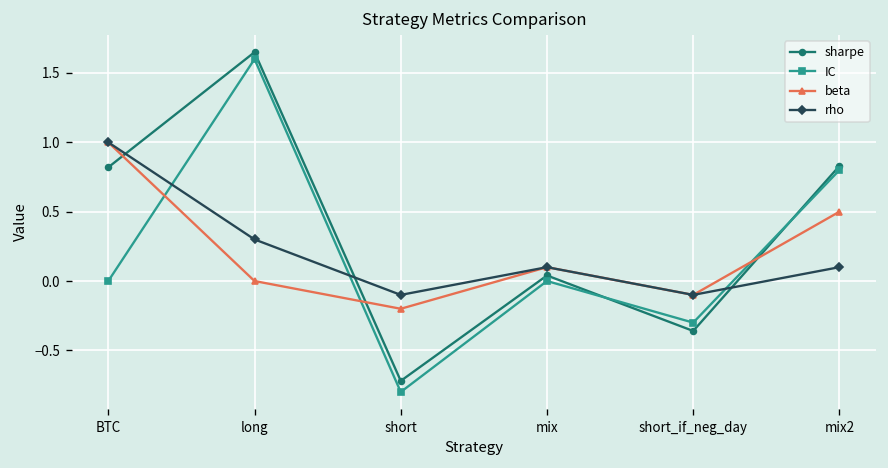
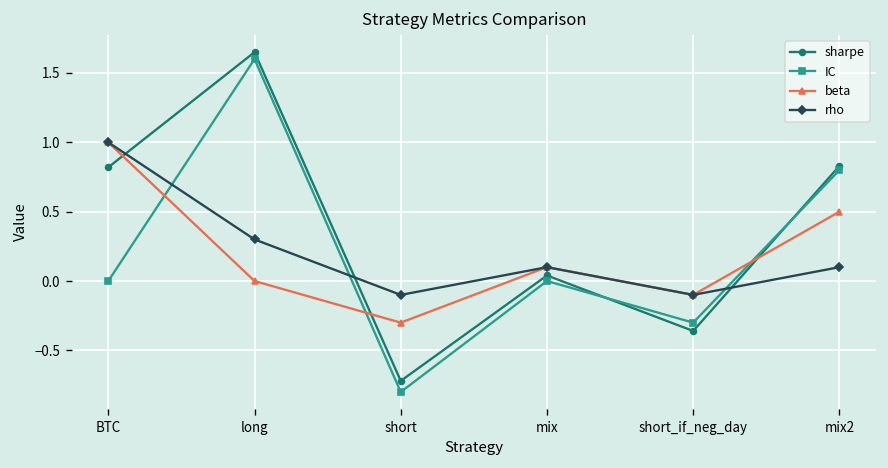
beta, short: -0.2 -> -0.3
